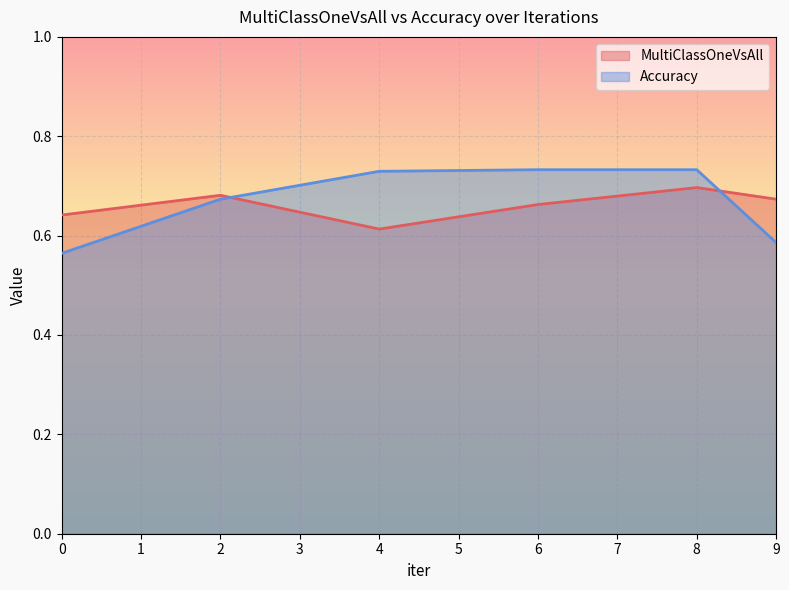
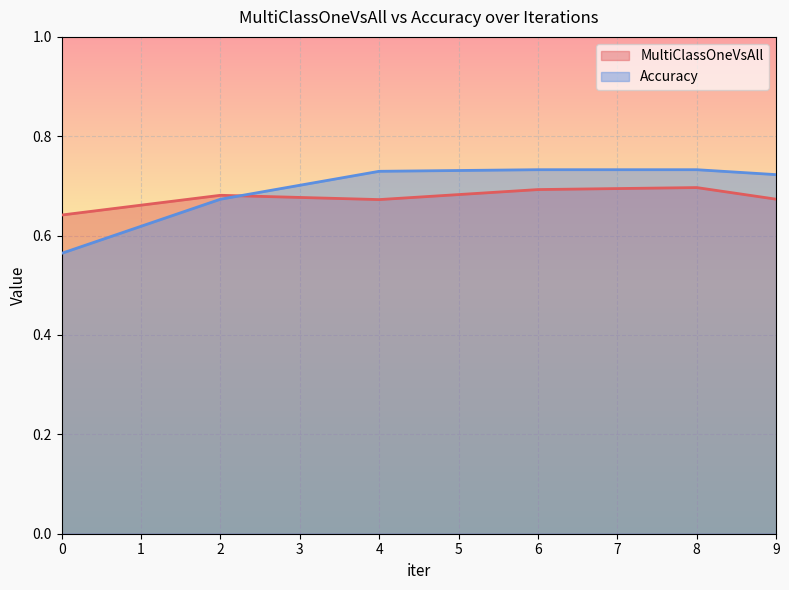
MultiClassOneVsAll, 4: 0.61 -> 0.67
MultiClassOneVsAll, 6: 0.66 -> 0.69
Accuracy, 9: 0.59 -> 0.72
